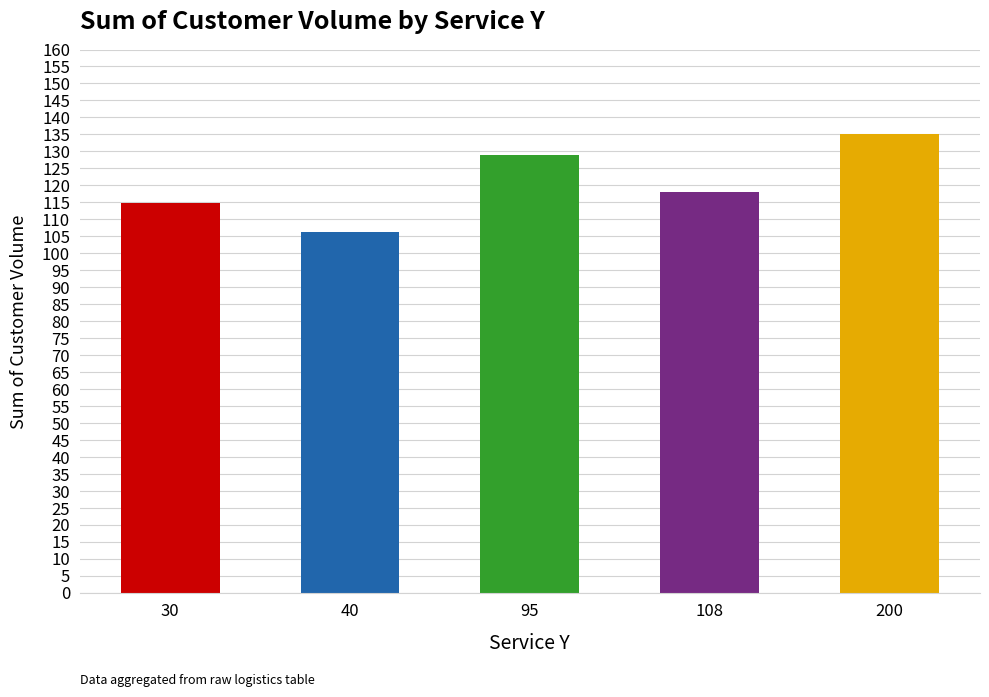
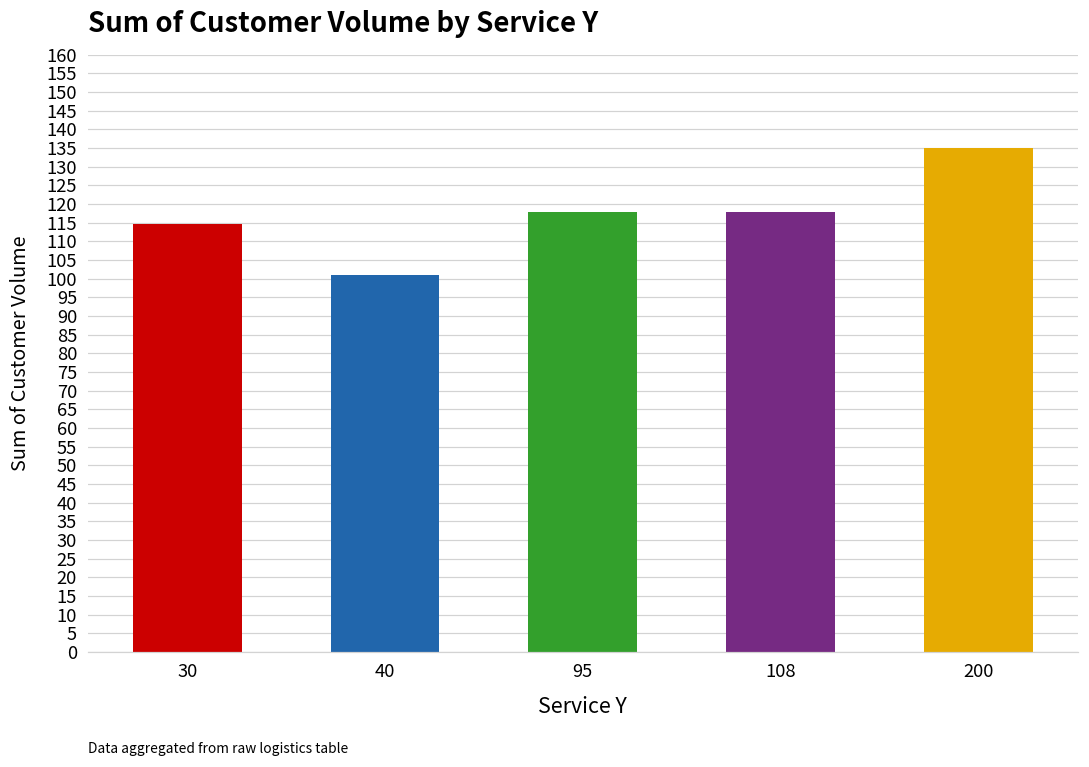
40: 106 -> 101
95: 129 -> 118
